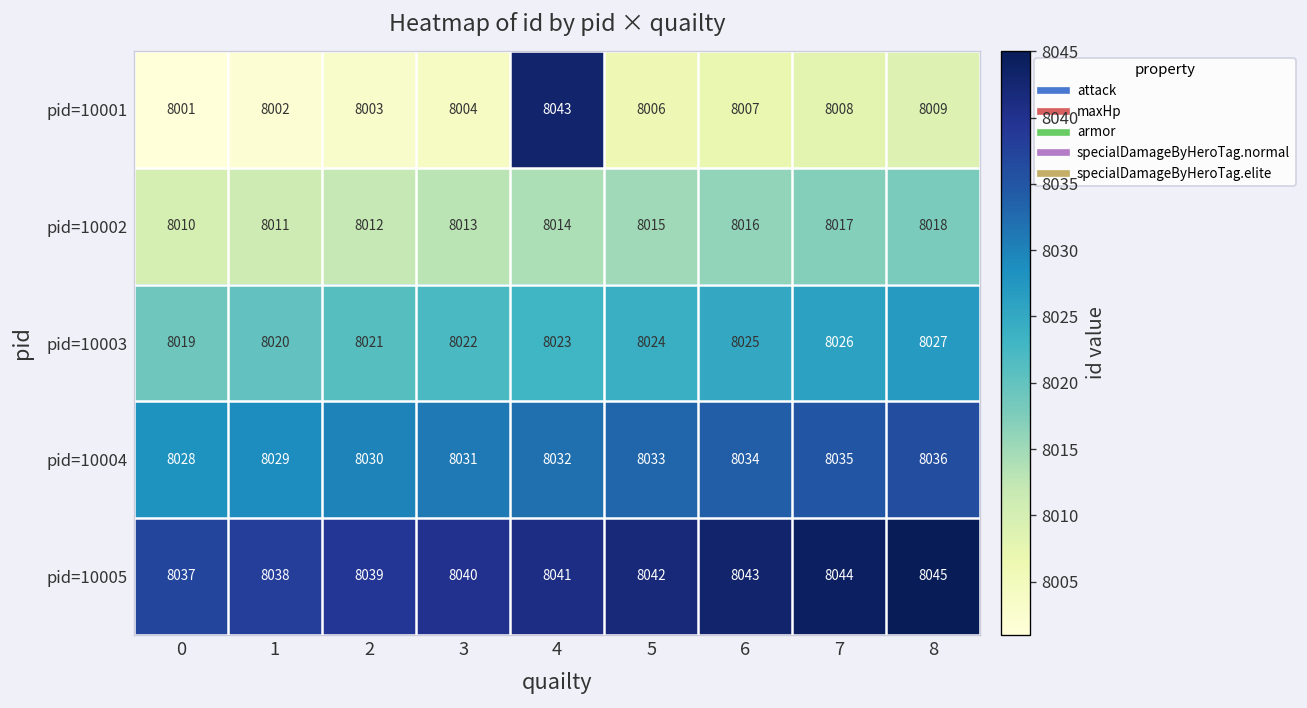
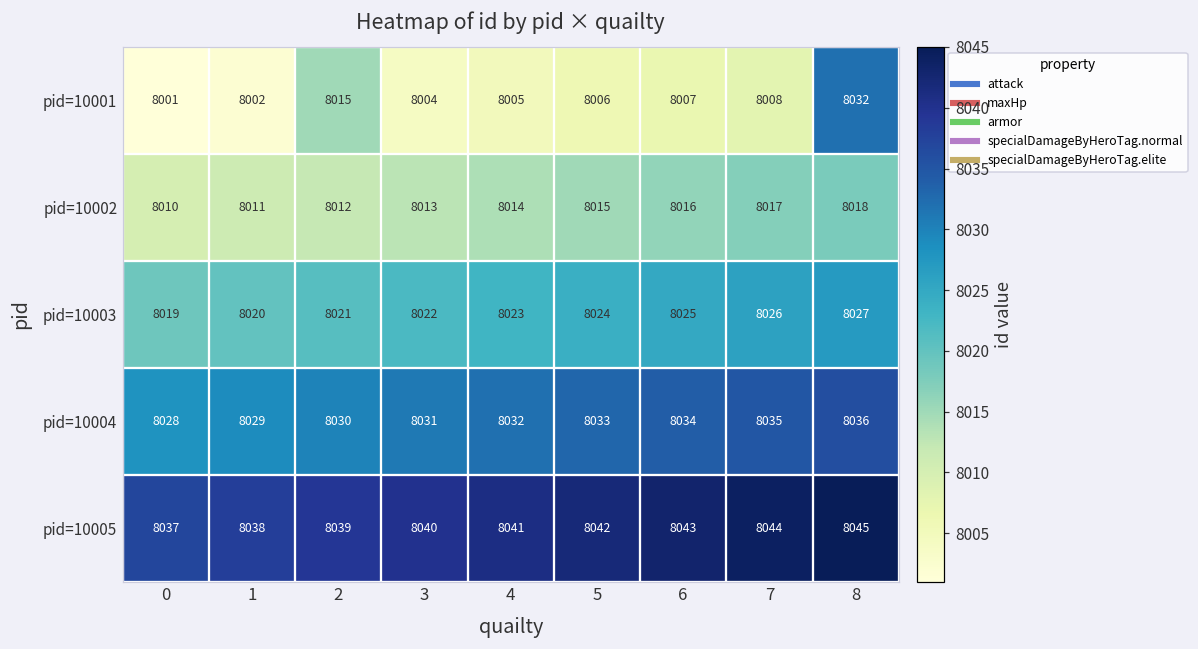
pid=10001, 2: 8003 -> 8015
pid=10001, 4: 8043 -> 8005
pid=10001, 8: 8009 -> 8032
